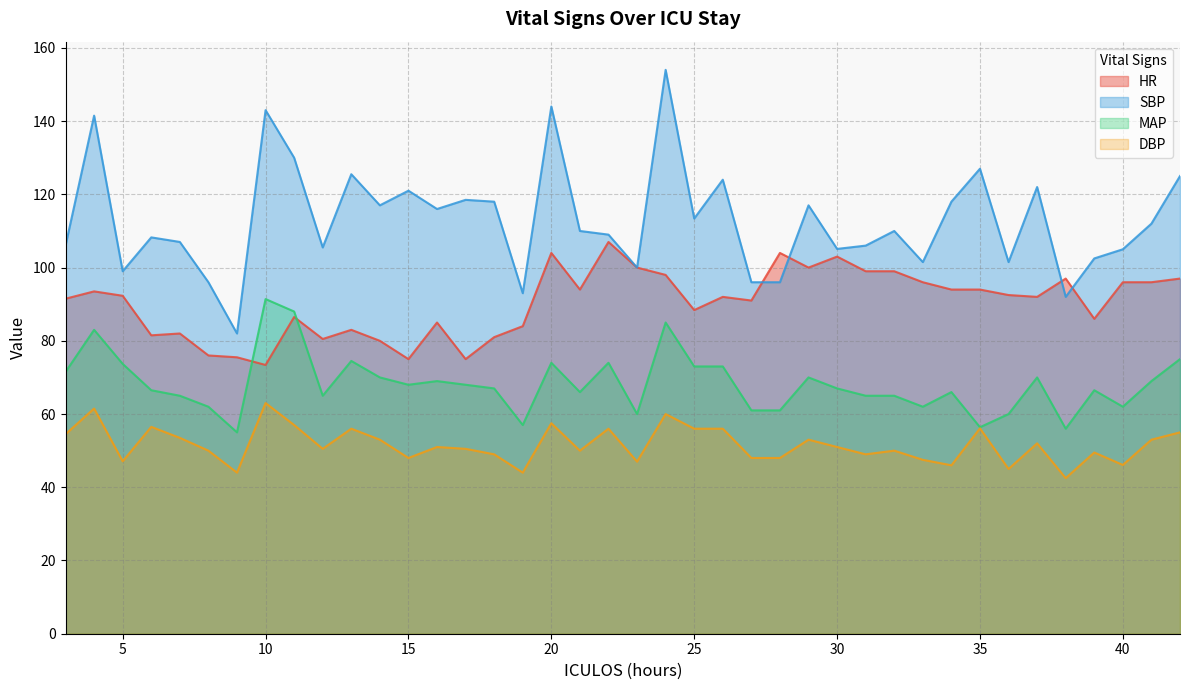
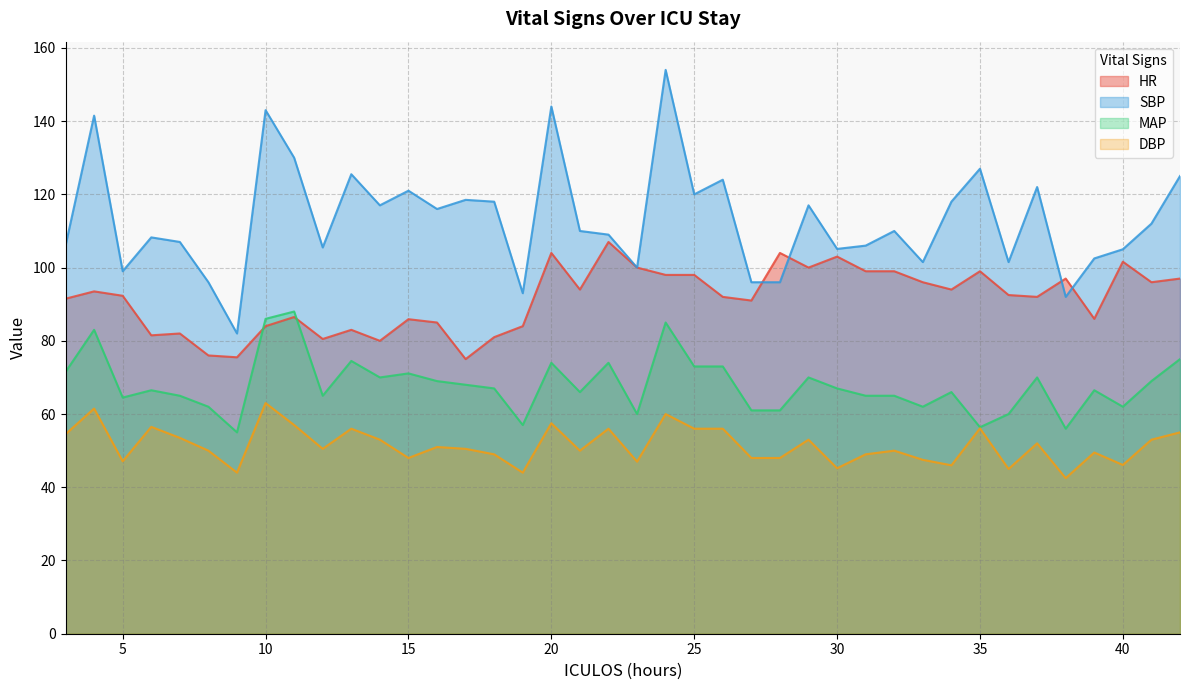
MAP, 5: 74 -> 65
HR, 10: 73 -> 84
MAP, 10: 91 -> 86
HR, 15: 75 -> 86
MAP, 15: 68 -> 71
HR, 25: 88 -> 98
SBP, 25: 113 -> 120
DBP, 30: 51 -> 45
HR, 35: 94 -> 99
HR, 40: 96 -> 102
